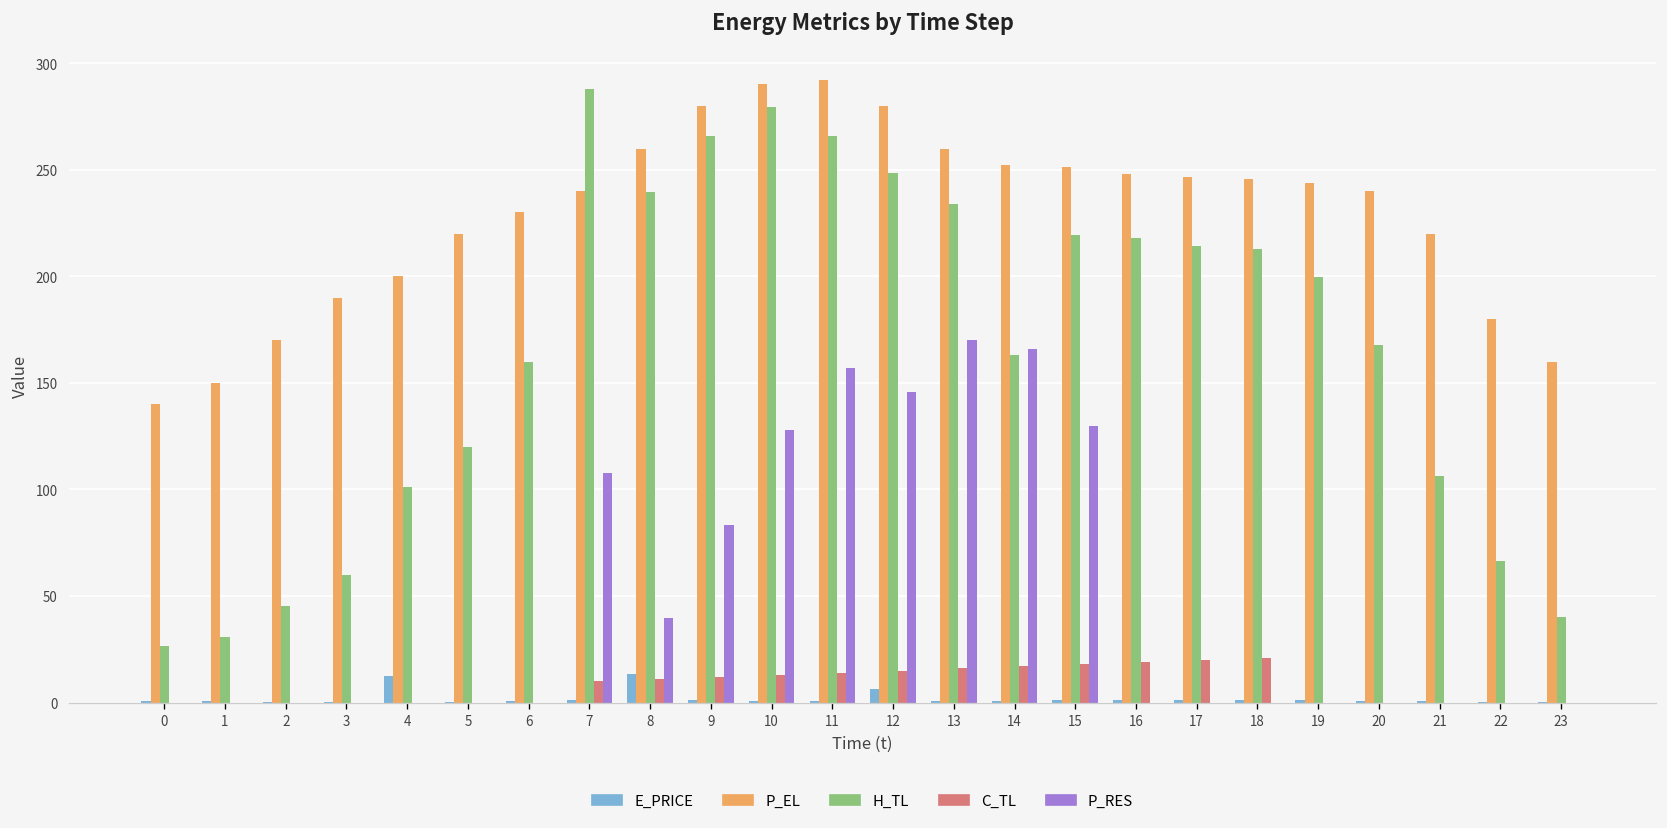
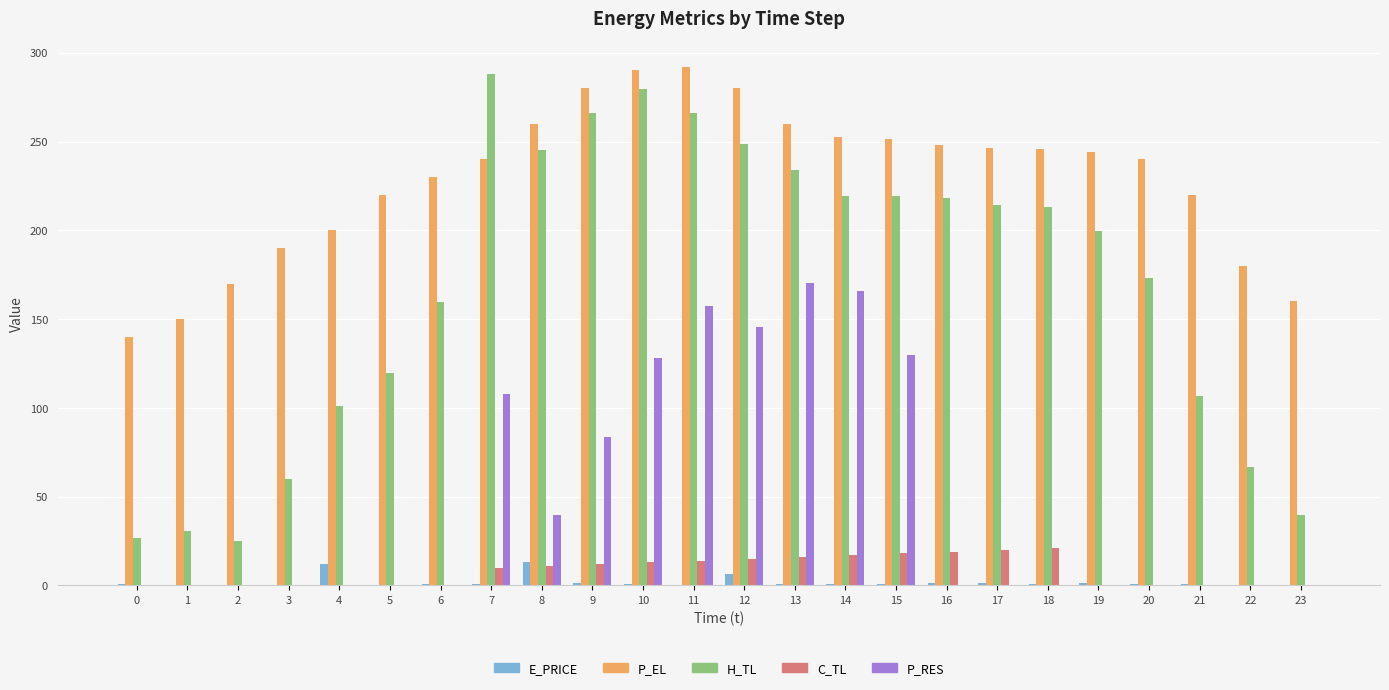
H_TL, 2: 45 -> 25
H_TL, 8: 239 -> 245
H_TL, 14: 163 -> 220
H_TL, 20: 168 -> 173
